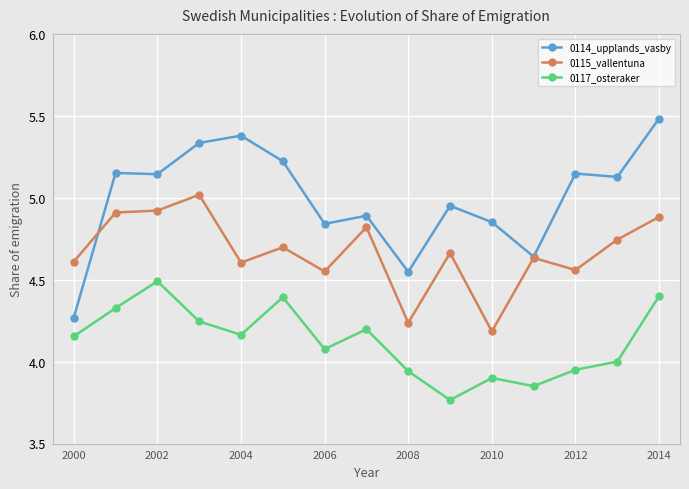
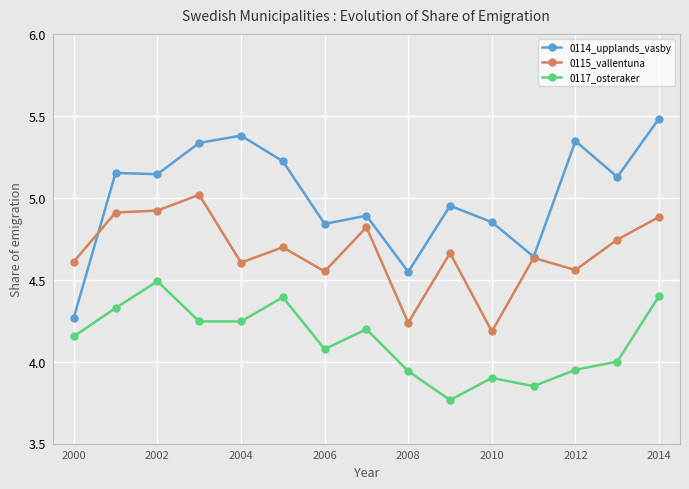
0117_osteraker, 2004: 4.16 -> 4.24
0114_upplands_vasby, 2012: 5.15 -> 5.35
